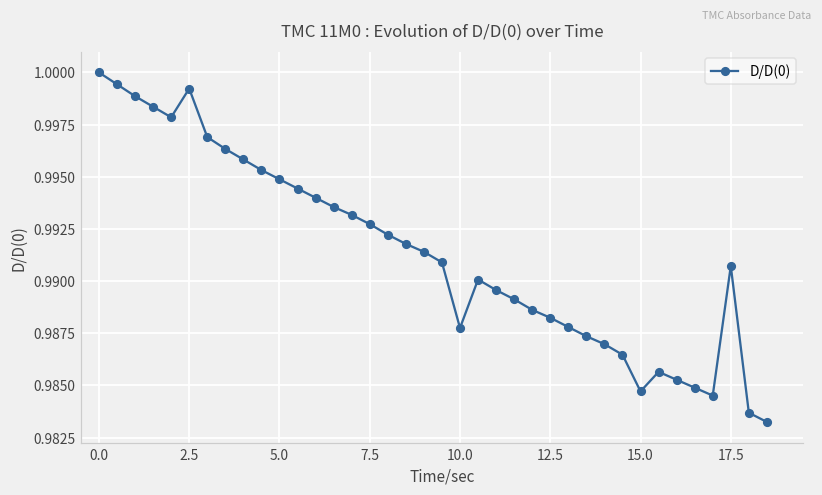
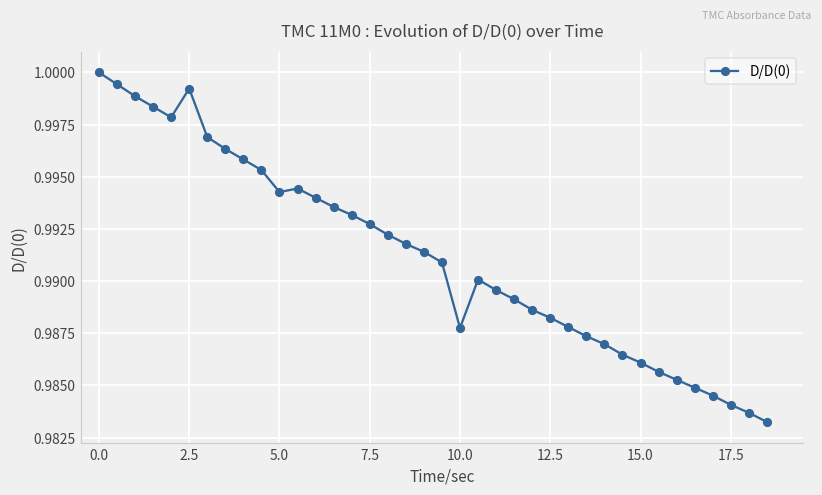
5.0: 0.9949 -> 0.9943
15.0: 0.9847 -> 0.9861
17.5: 0.9907 -> 0.9841
